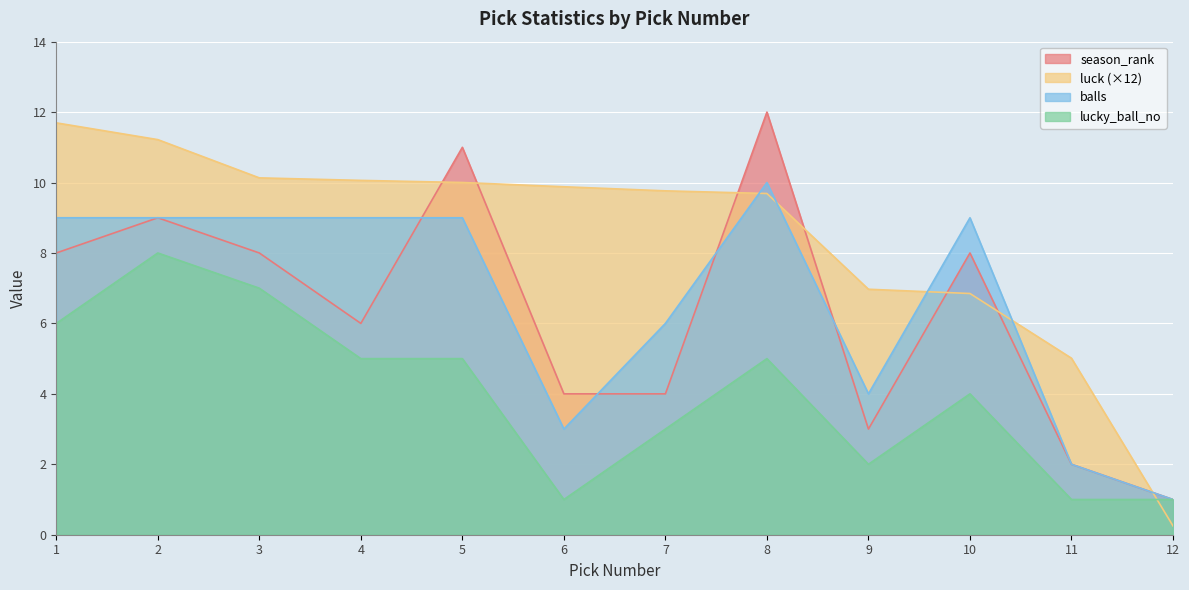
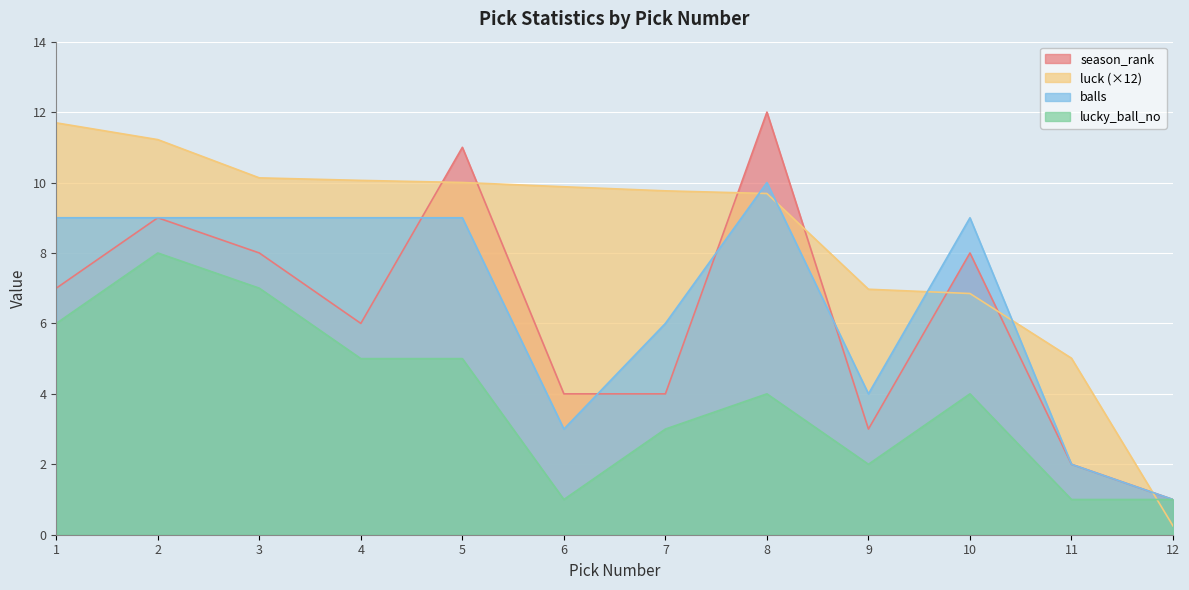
season_rank, 1: 8 -> 7
lucky_ball_no, 8: 5 -> 4
